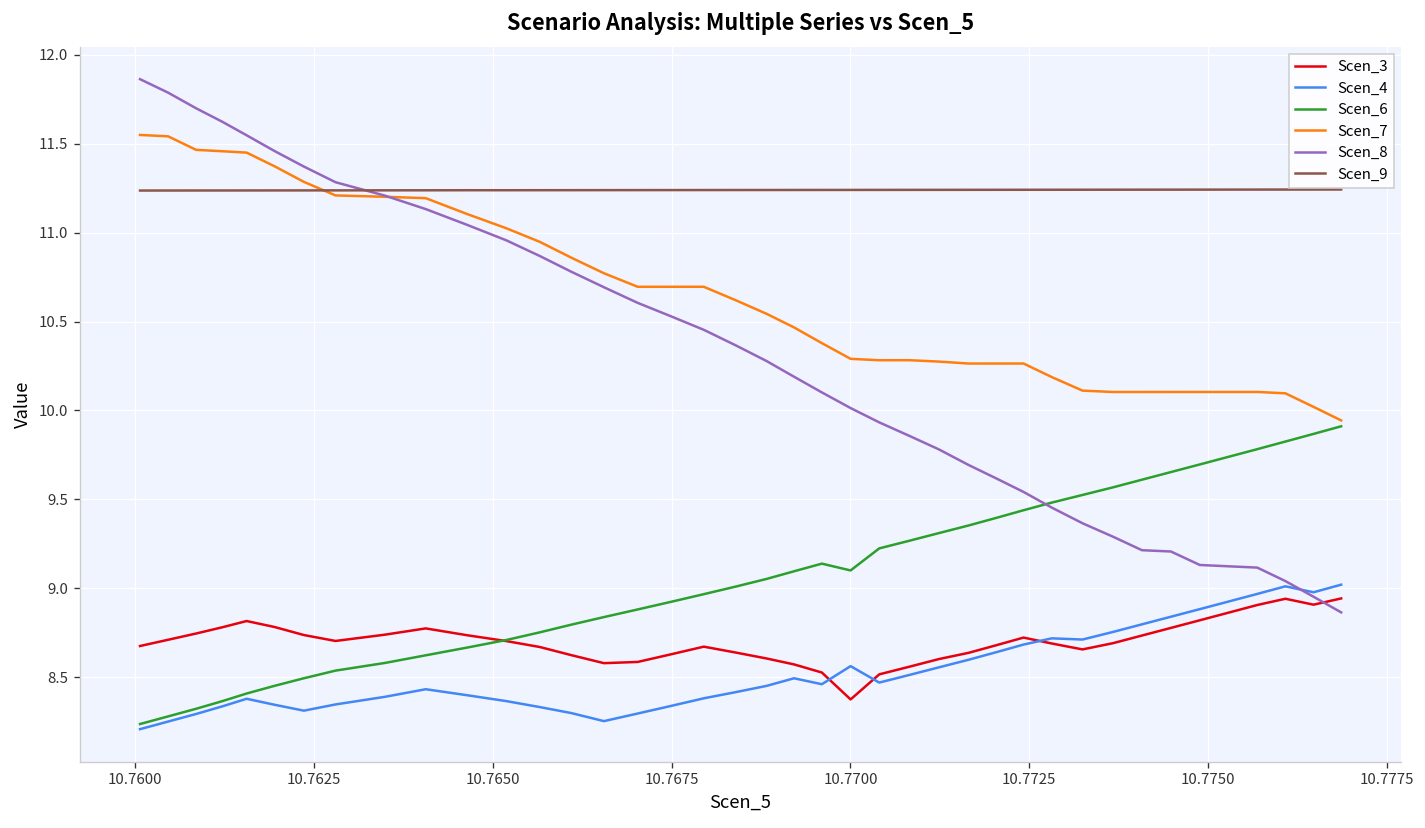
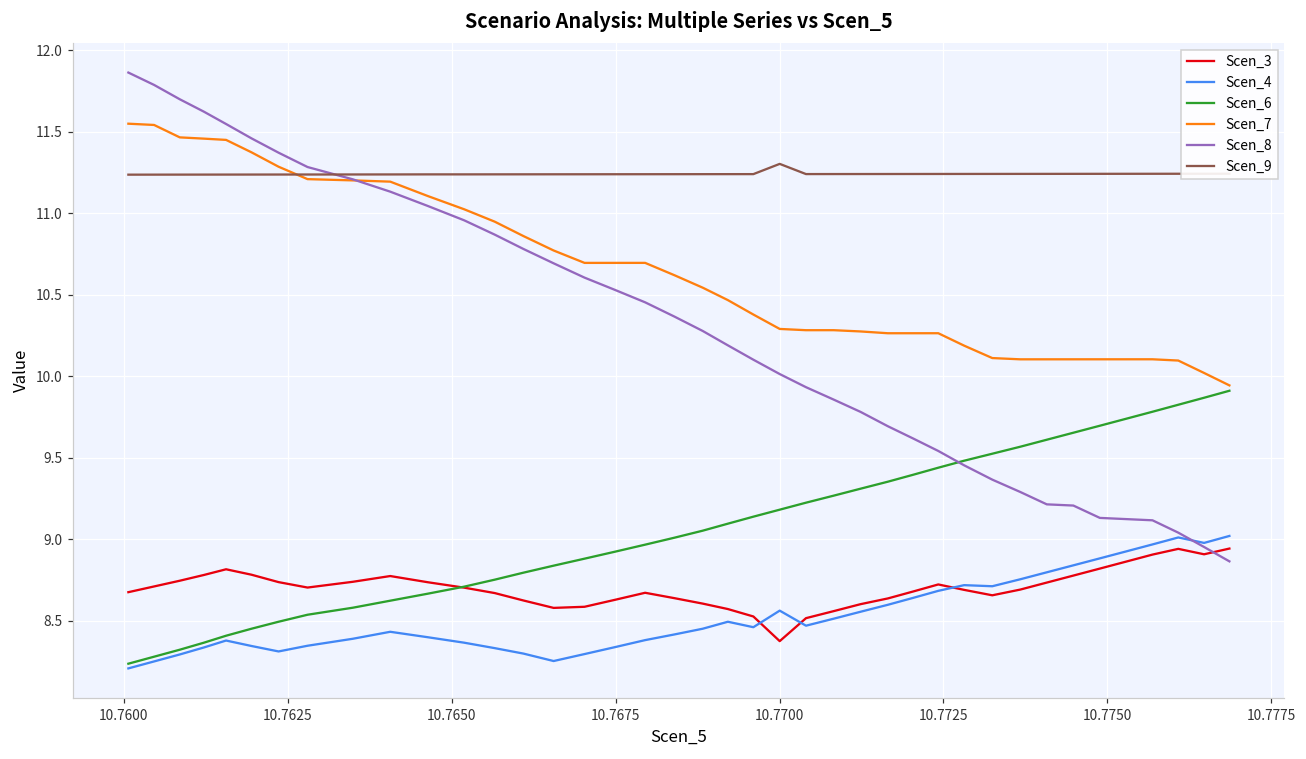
Scen_6, 10.7700: 9.10 -> 9.18
Scen_9, 10.7700: 11.24 -> 11.30
